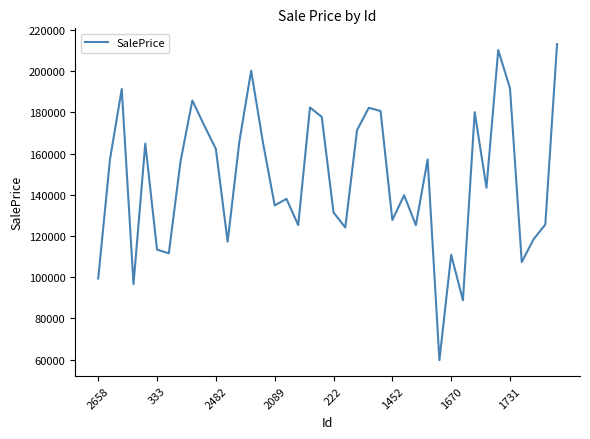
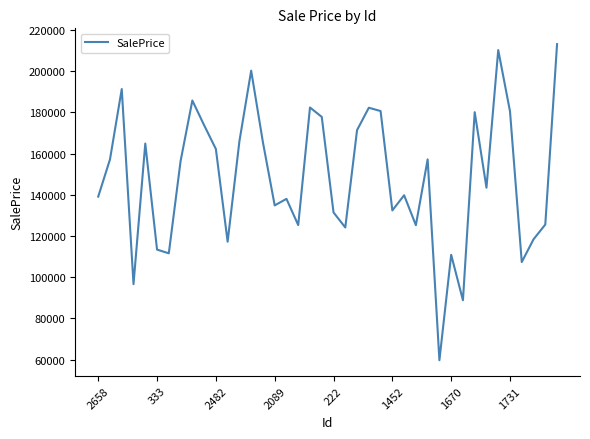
2658: 99000 -> 139000
1452: 128000 -> 132000
1731: 192000 -> 181000
